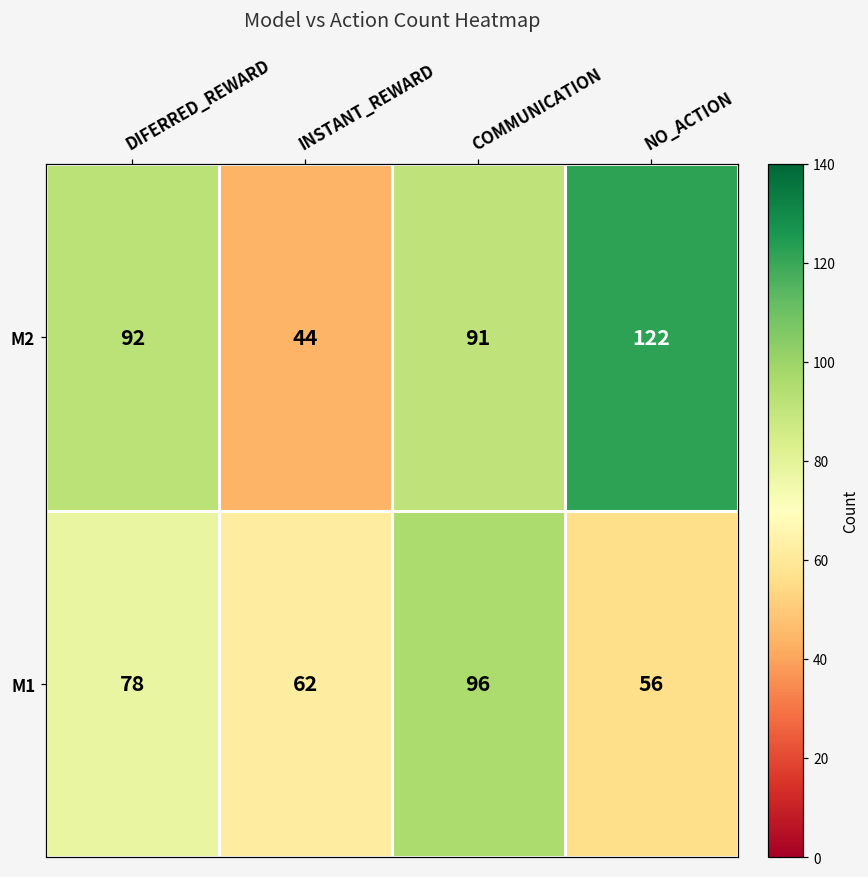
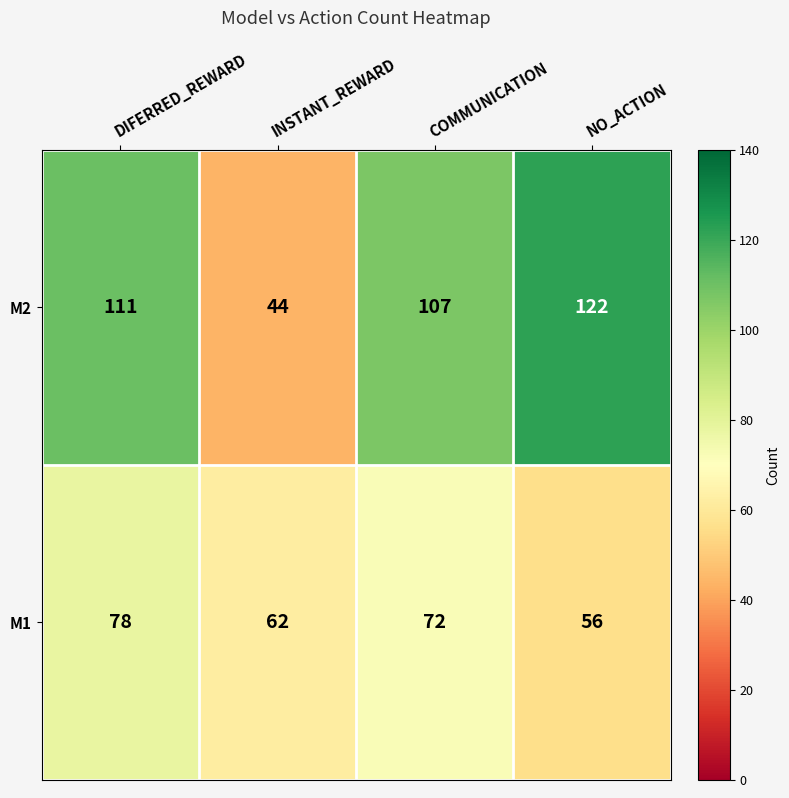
M2, DIFERRED_REWARD: 92 -> 111
M2, COMMUNICATION: 91 -> 107
M1, COMMUNICATION: 96 -> 72
